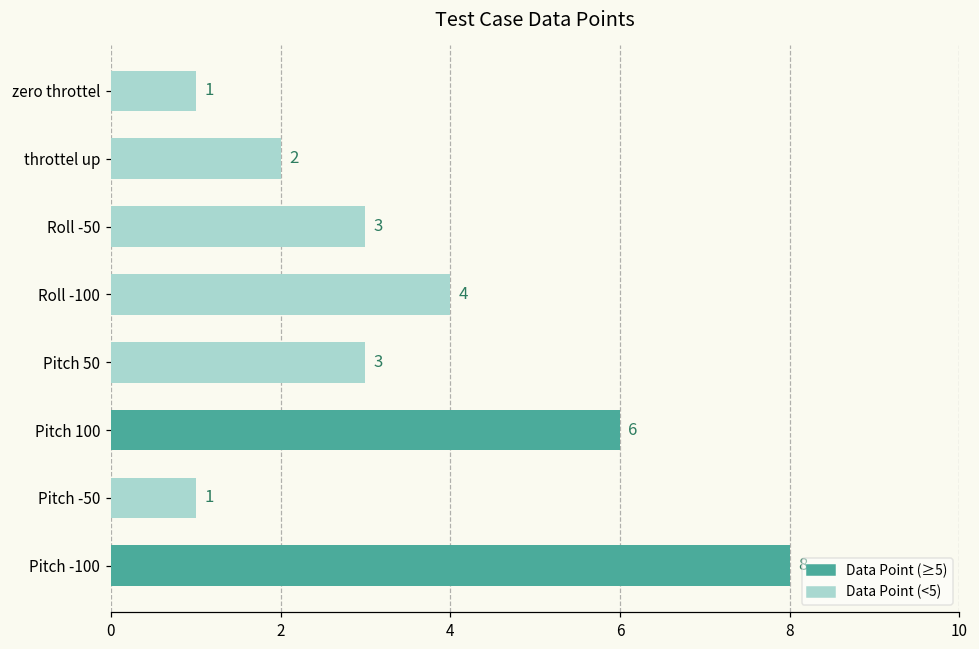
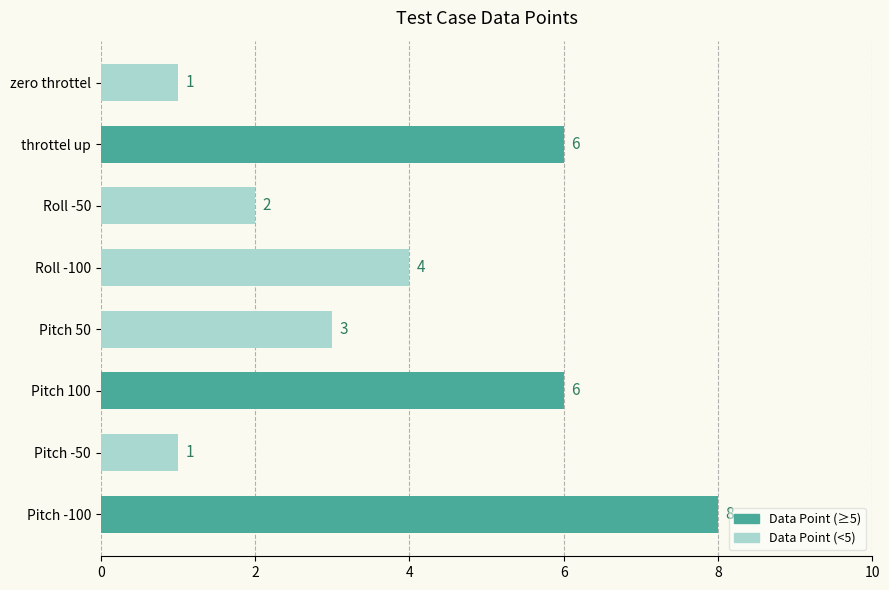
throttel up: 2 -> 6
Roll -50: 3 -> 2
